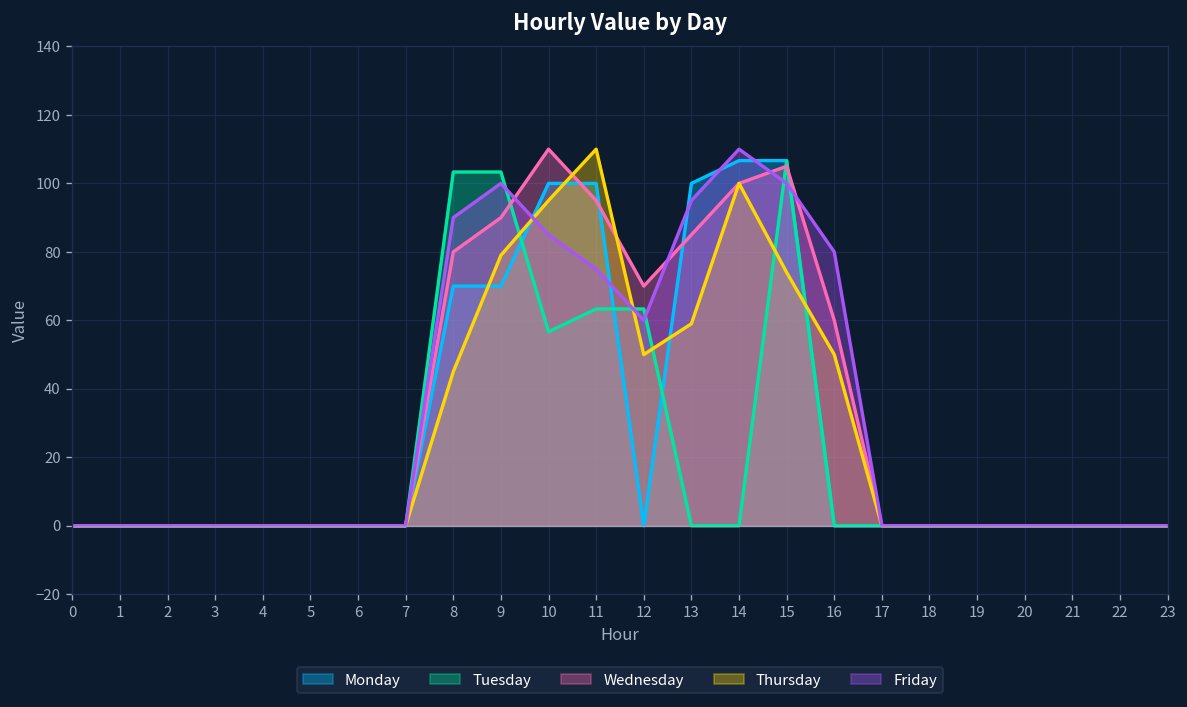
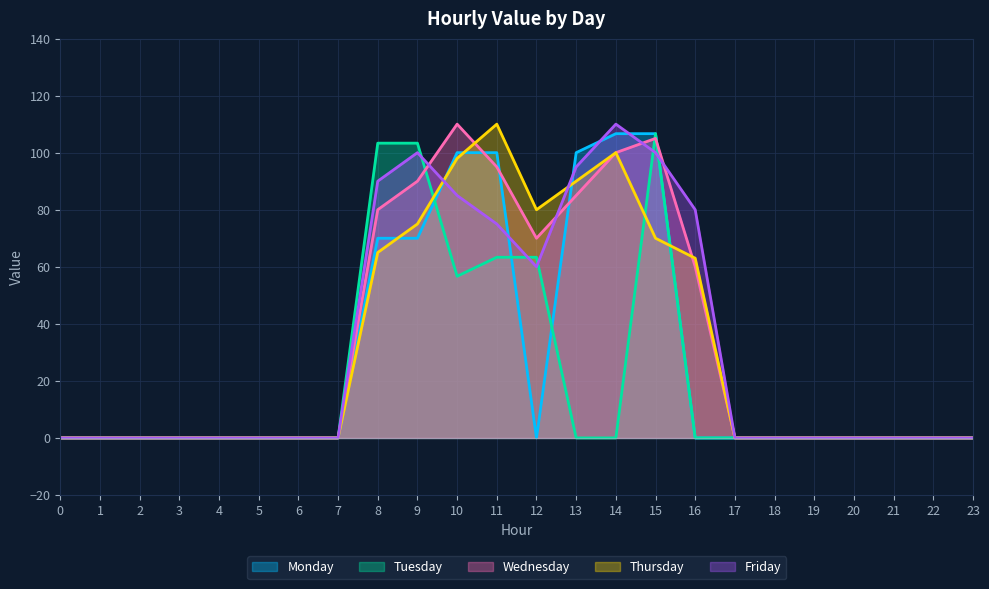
Thursday, 8: 45 -> 65
Thursday, 9: 79 -> 75
Thursday, 10: 95 -> 98
Thursday, 12: 50 -> 80
Thursday, 13: 59 -> 90
Thursday, 15: 74 -> 70
Thursday, 16: 50 -> 63
